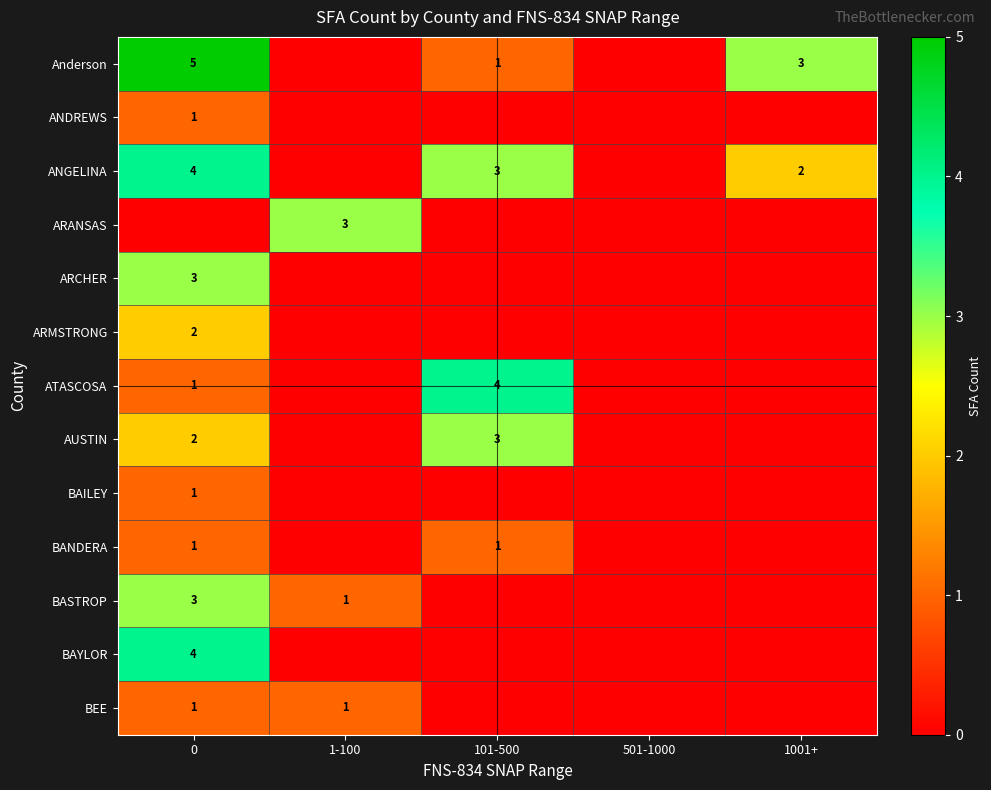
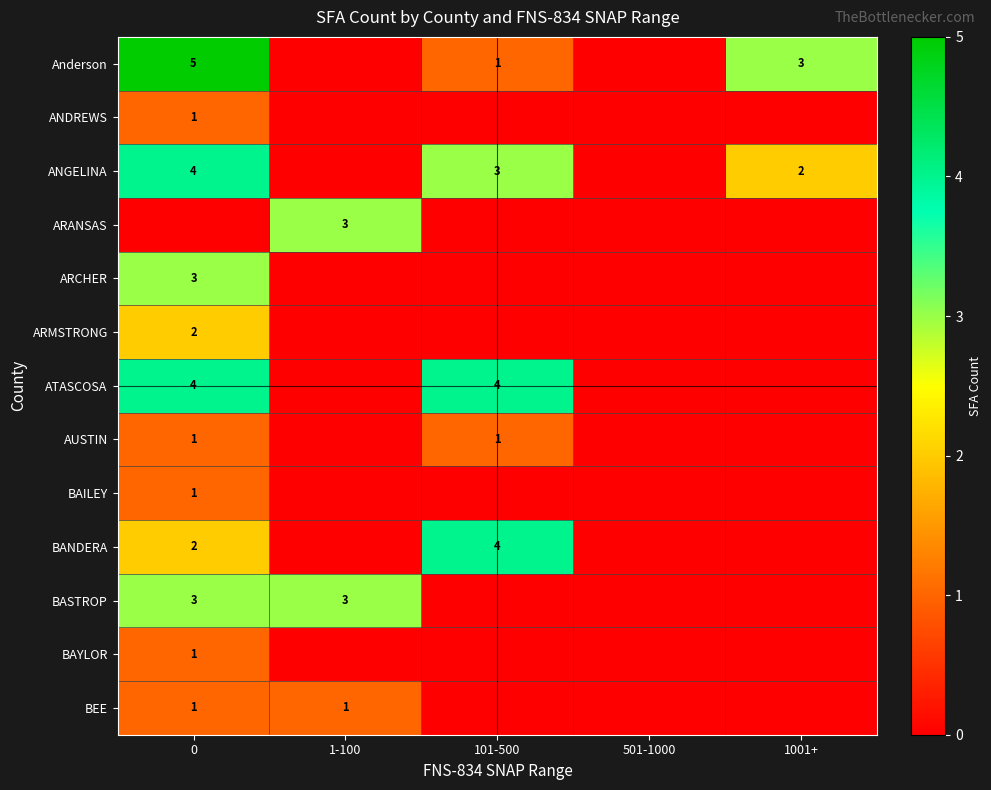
ATASCOSA, 0: 1 -> 4
AUSTIN, 0: 2 -> 1
AUSTIN, 101-500: 3 -> 1
BANDERA, 0: 1 -> 2
BANDERA, 101-500: 1 -> 4
BASTROP, 1-100: 1 -> 3
BAYLOR, 0: 4 -> 1
